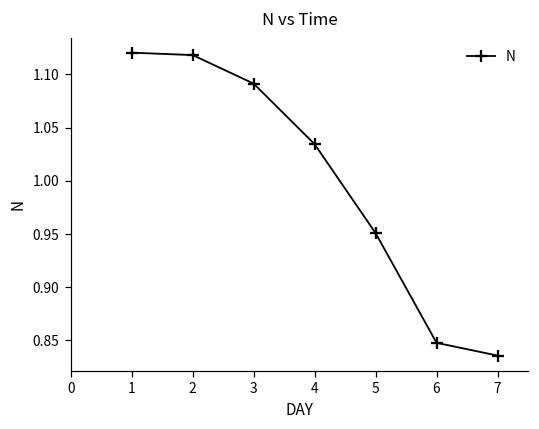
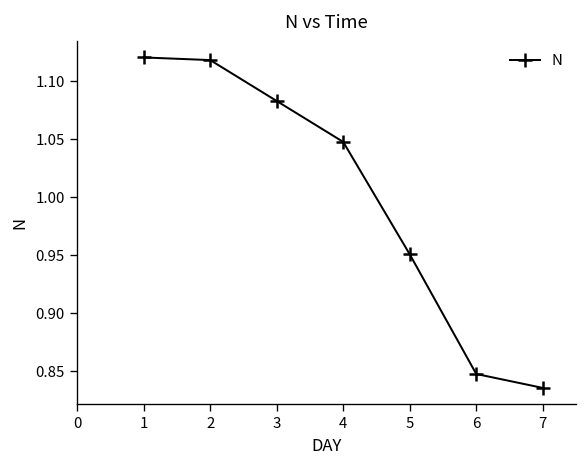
3: 1.09 -> 1.08
4: 1.03 -> 1.05
